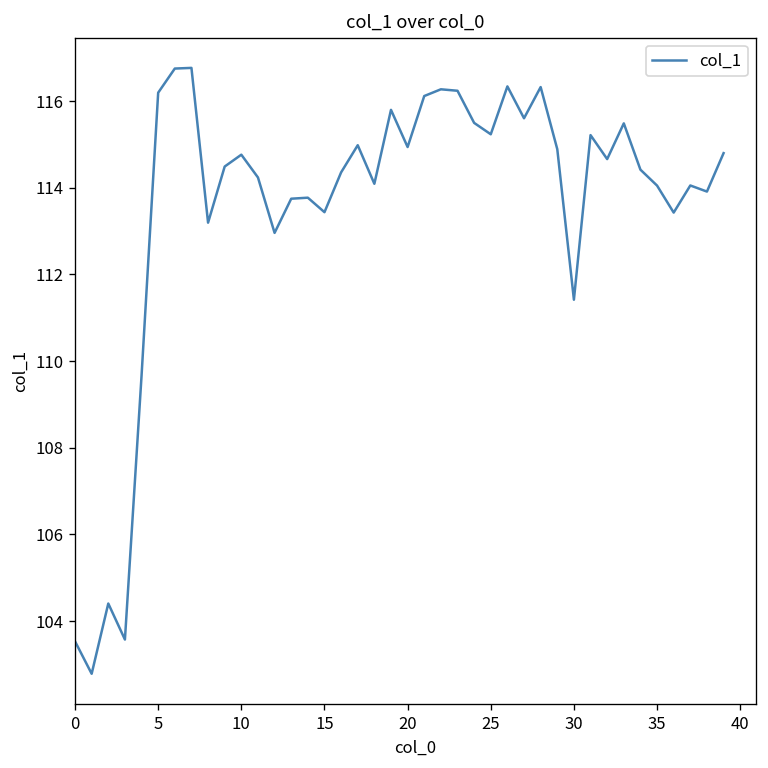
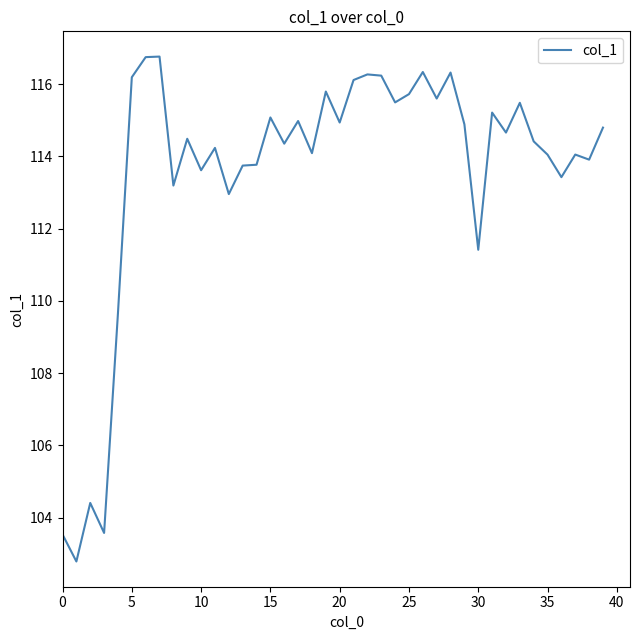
10: 114.8 -> 113.6
15: 113.4 -> 115.1
25: 115.2 -> 115.7
